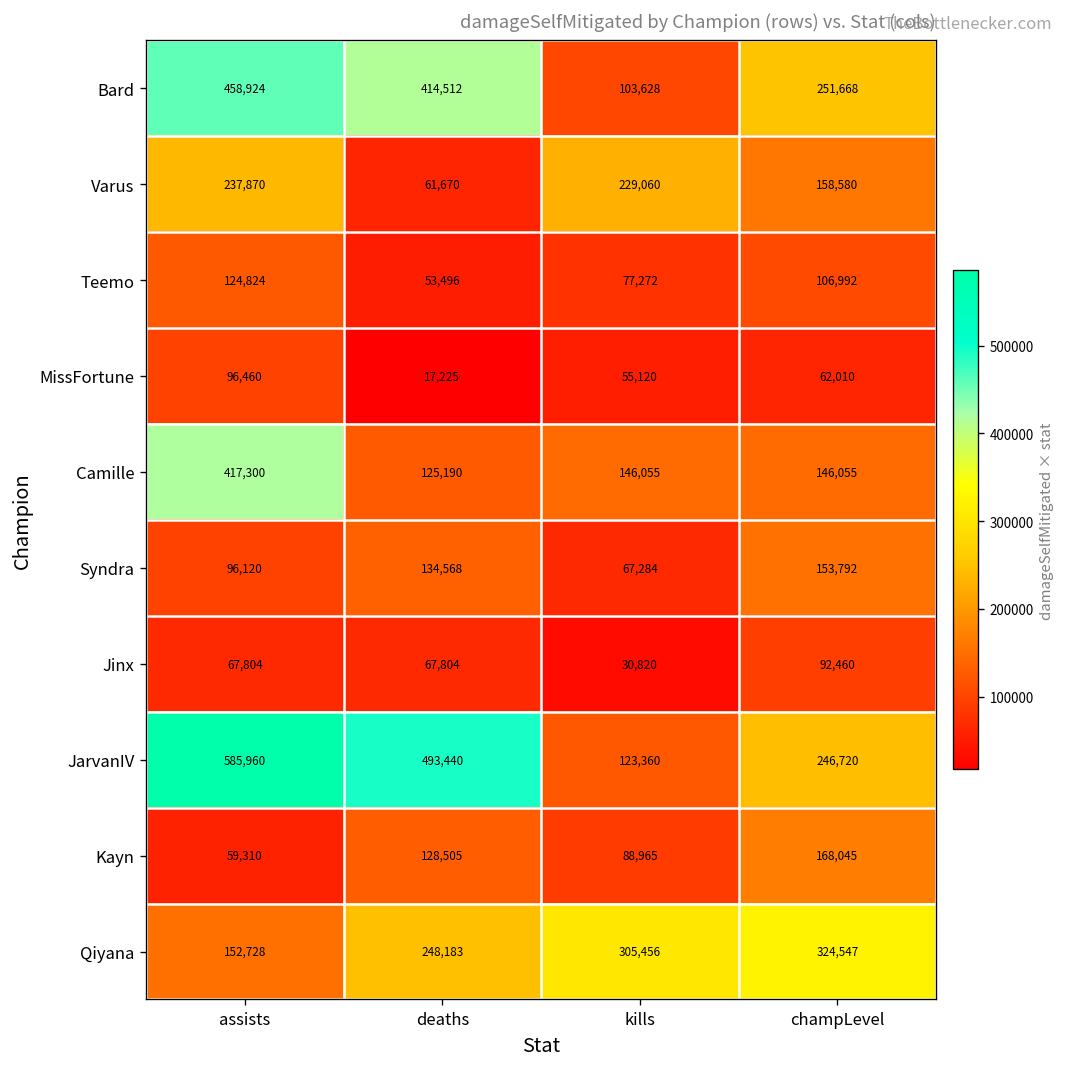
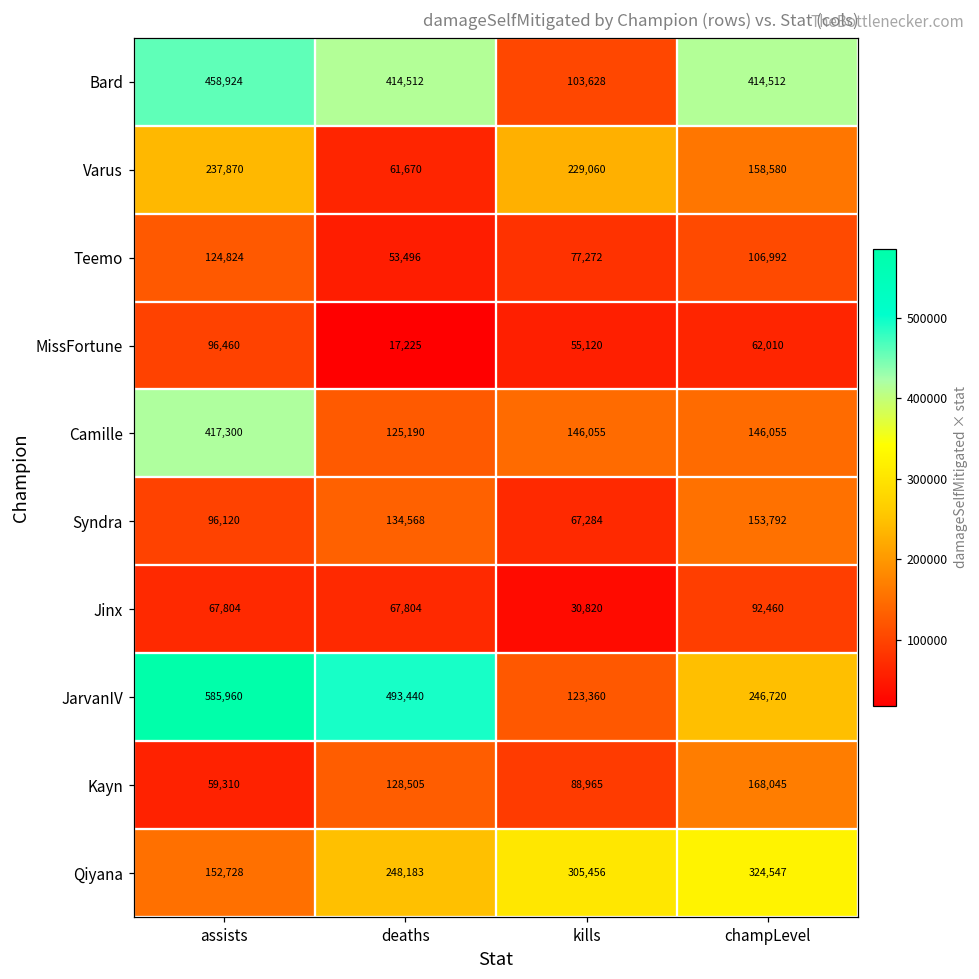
Bard, champLevel: 251,668 -> 414,512
